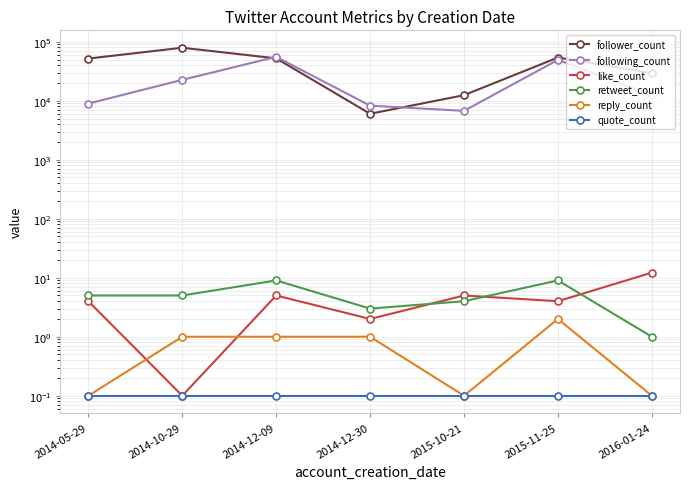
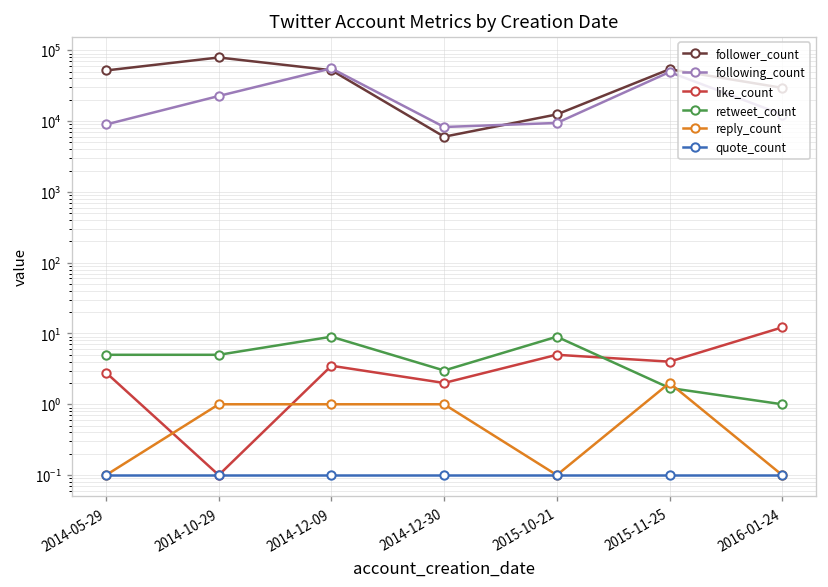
like_count, 2014-05-29: 4 -> 3
like_count, 2014-12-09: 5 -> 4
following_count, 2015-10-21: 7000 -> 9000
retweet_count, 2015-10-21: 4 -> 9
retweet_count, 2015-11-25: 9 -> 1.7
